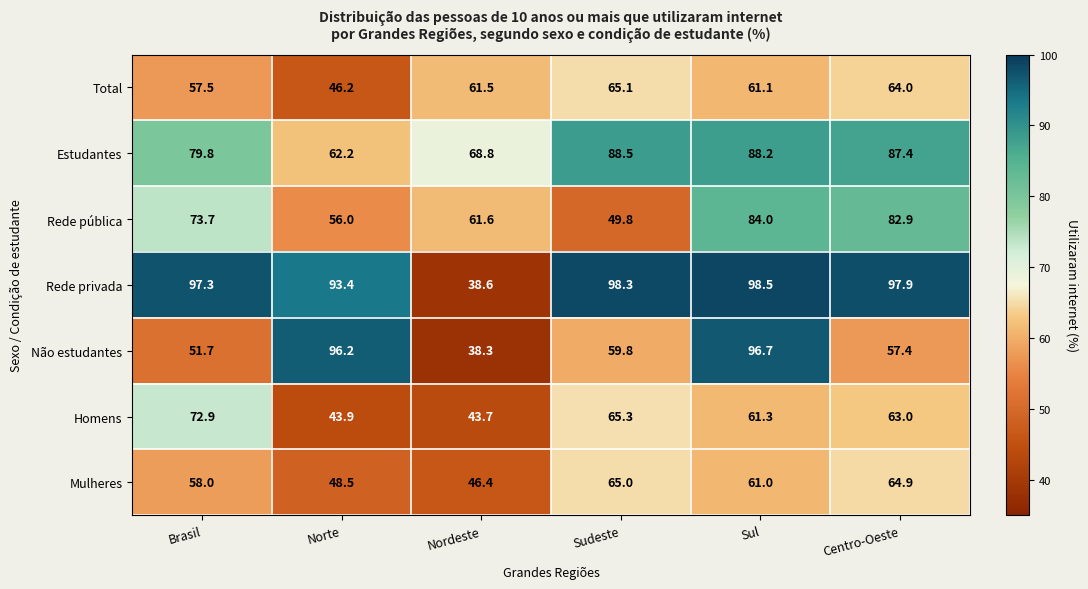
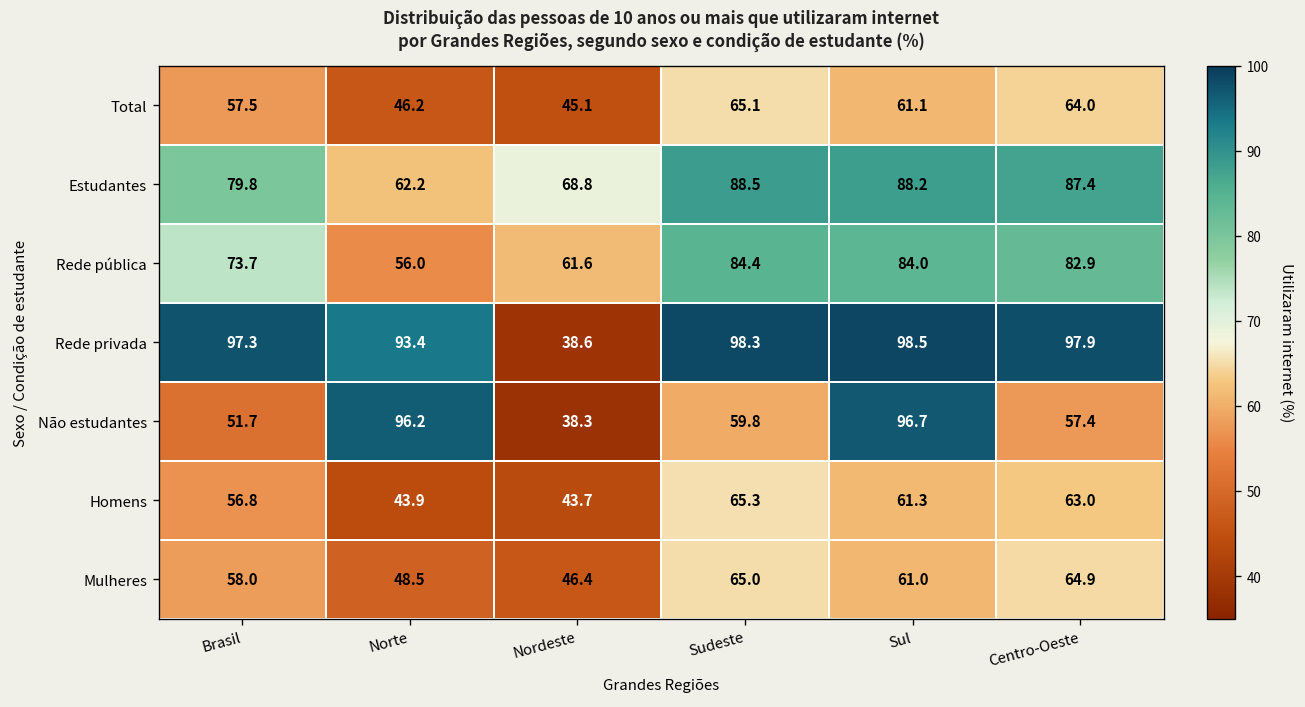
Total, Nordeste: 61.5 -> 45.1
Rede pública, Sudeste: 49.8 -> 84.4
Homens, Brasil: 72.9 -> 56.8
